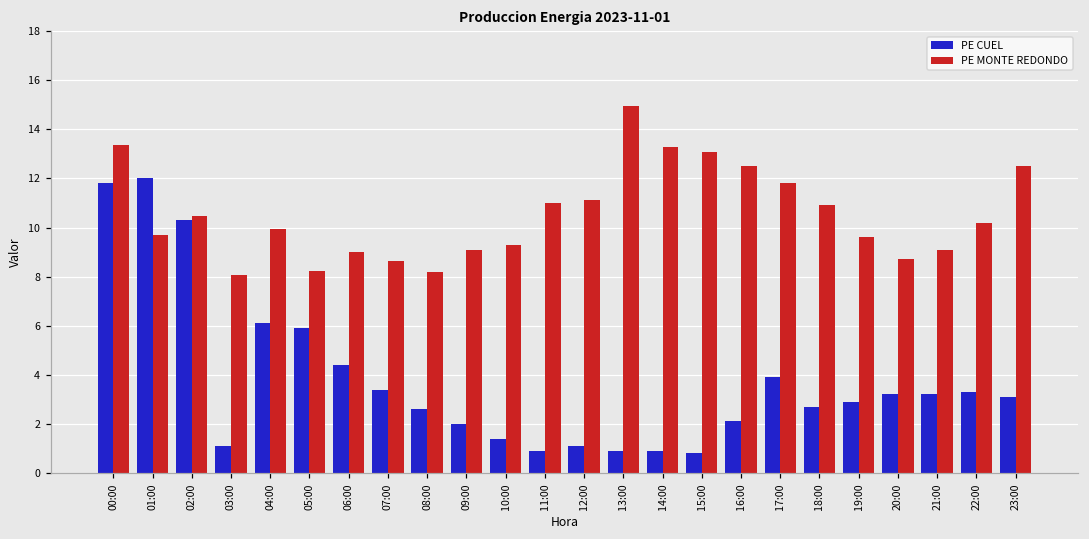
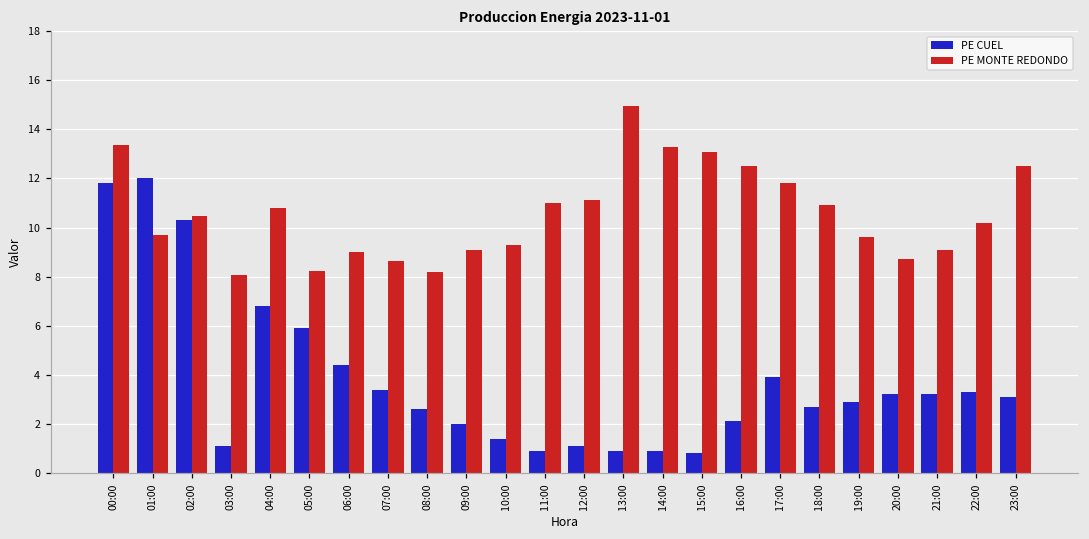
PE CUEL, 04:00: 6.1 -> 6.8
PE MONTE REDONDO, 04:00: 9.9 -> 10.8
